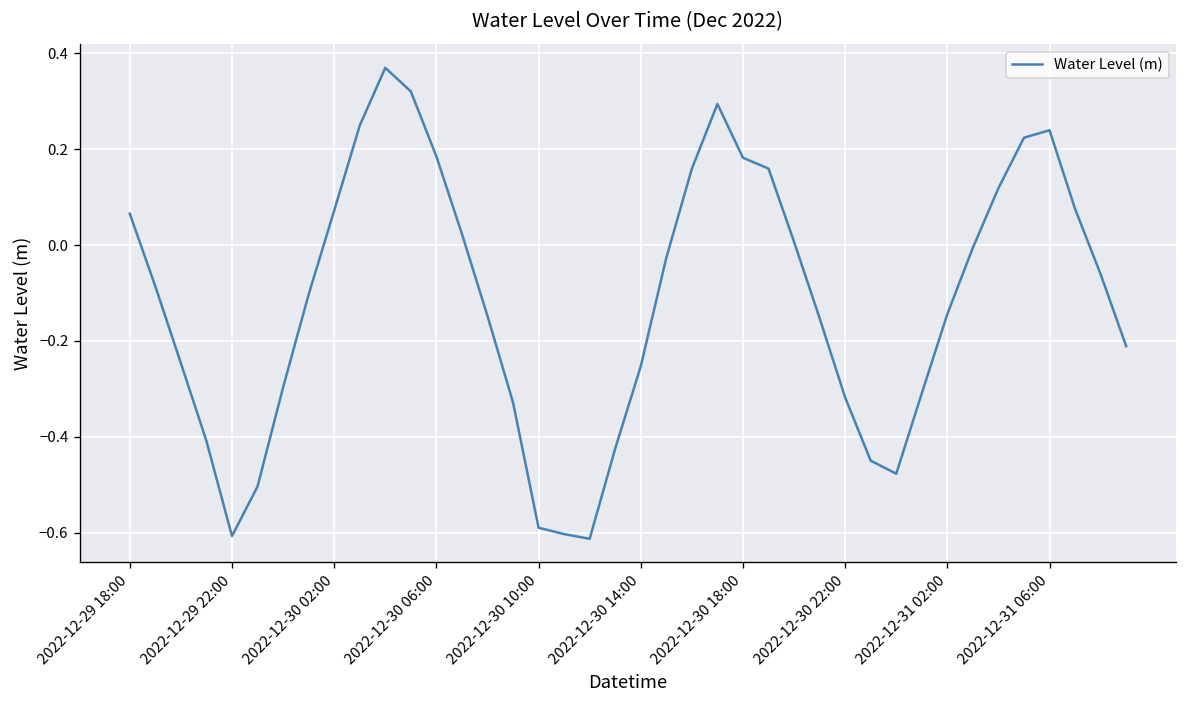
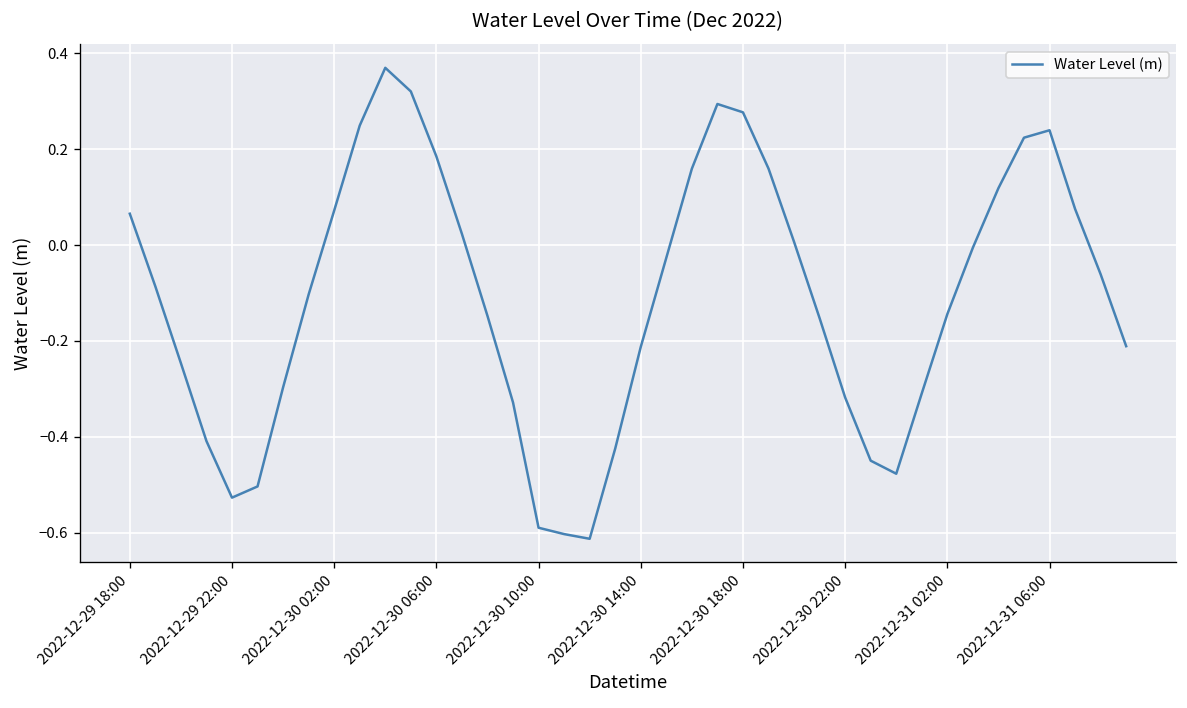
2022-12-29 22:00: -0.61 -> -0.53
2022-12-30 14:00: -0.25 -> -0.21
2022-12-30 18:00: 0.18 -> 0.28
